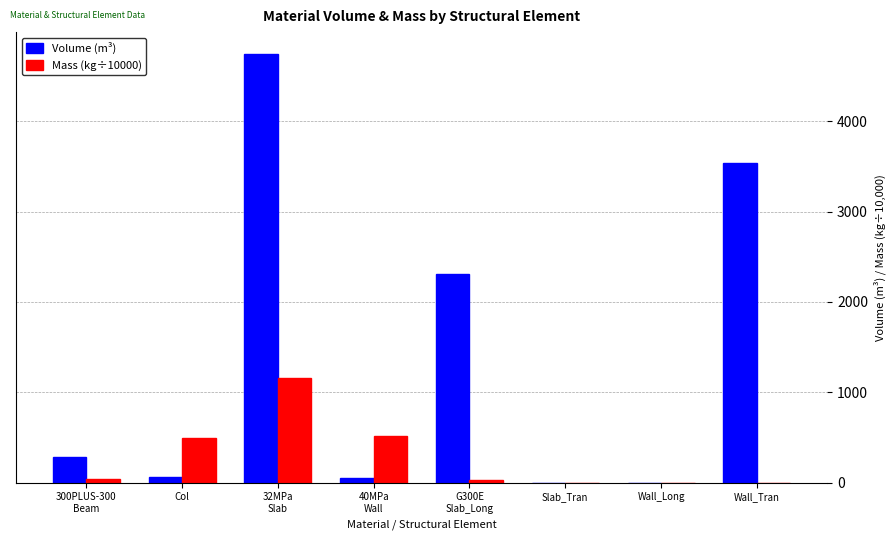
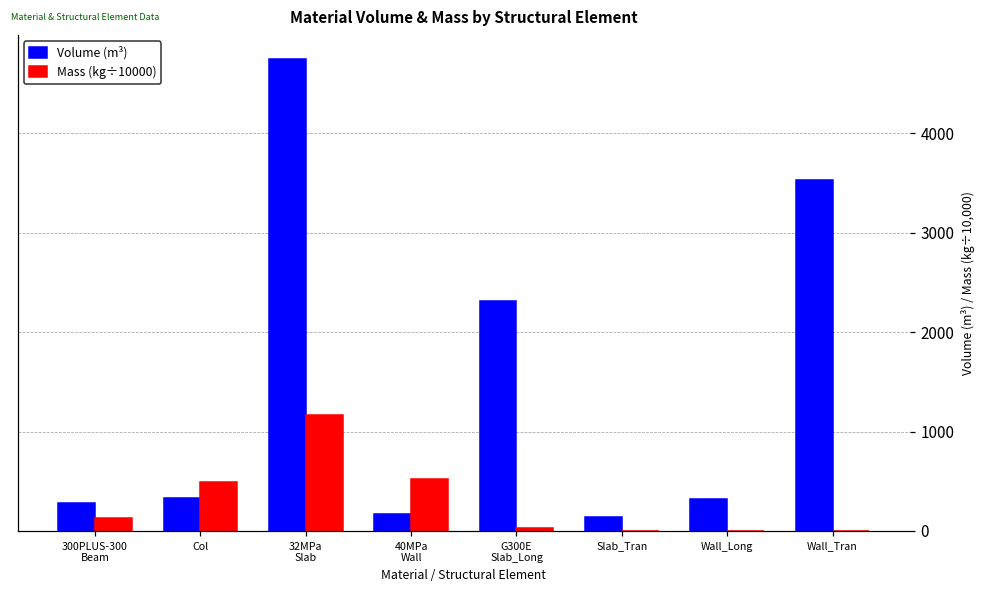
Mass (kg÷10000), 300PLUS-300 Beam: 0 -> 100
Volume (m³), Col: 100 -> 300
Volume (m³), 40MPa Wall: 0 -> 200
Volume (m³), Slab_Tran: 0 -> 100
Volume (m³), Wall_Long: 0 -> 300
